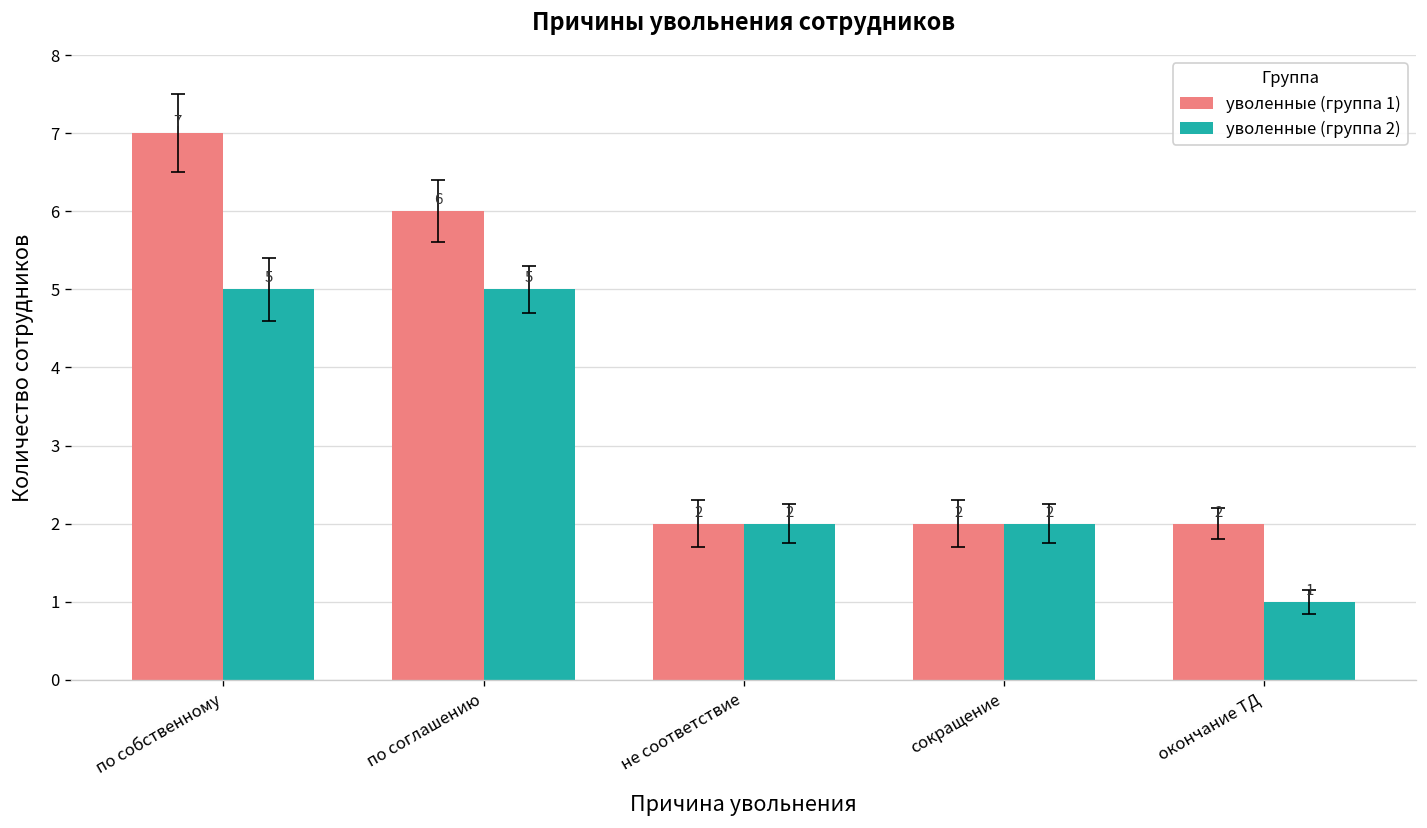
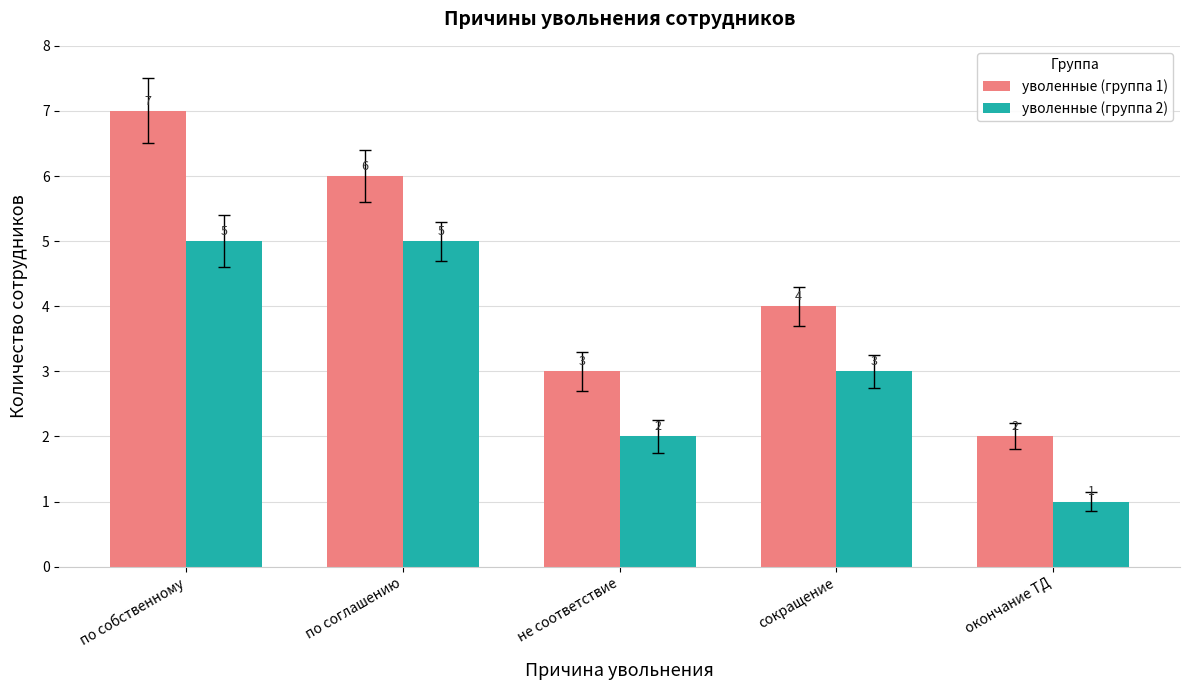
уволенные (группа 1), не соответствие: 2 -> 3
уволенные (группа 1), сокращение: 2 -> 4
уволенные (группа 2), сокращение: 2 -> 3
